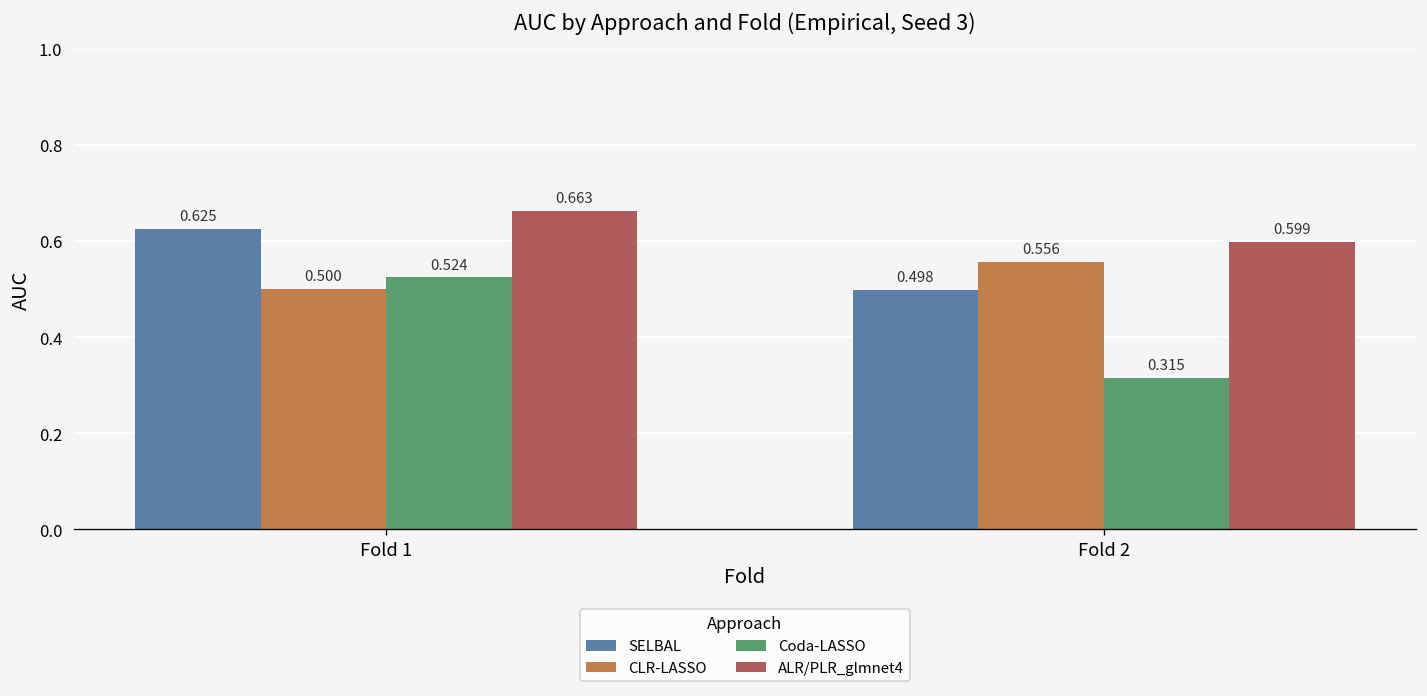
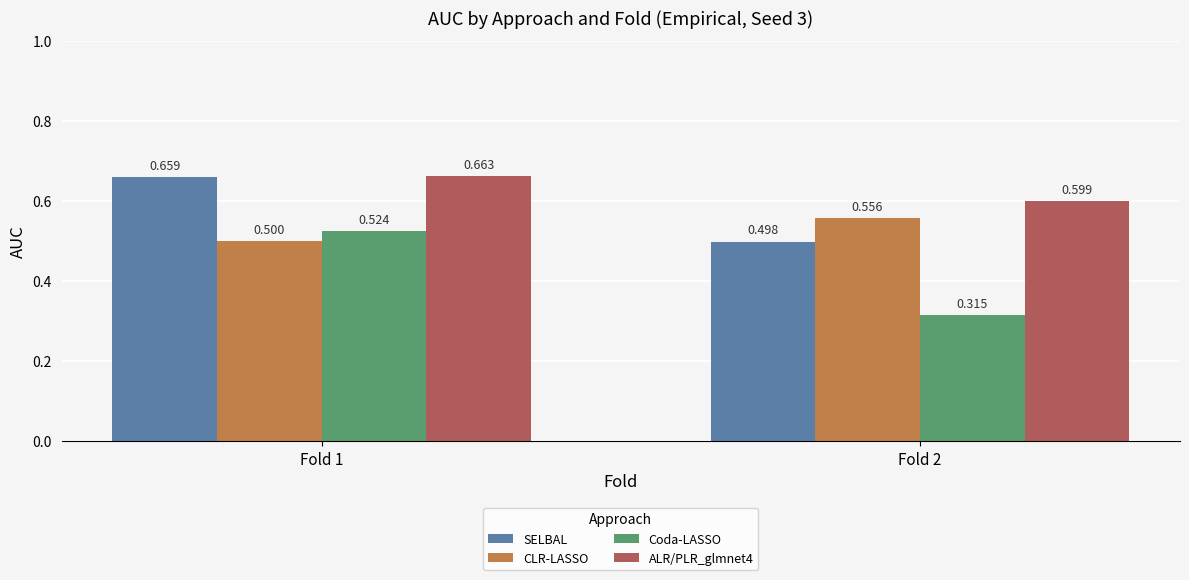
SELBAL, Fold 1: 0.625 -> 0.659
